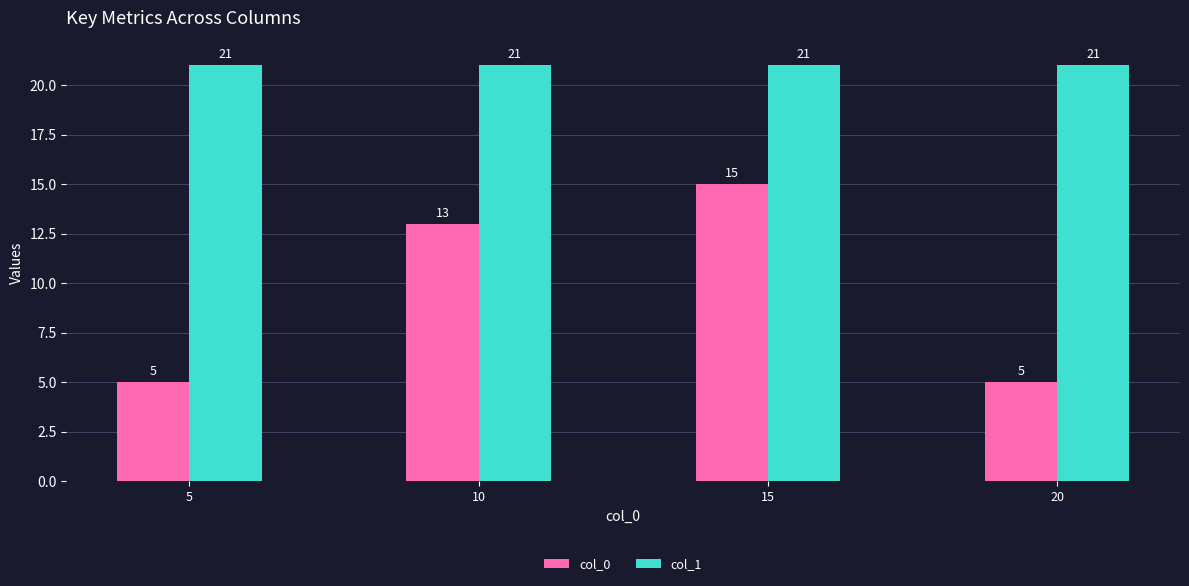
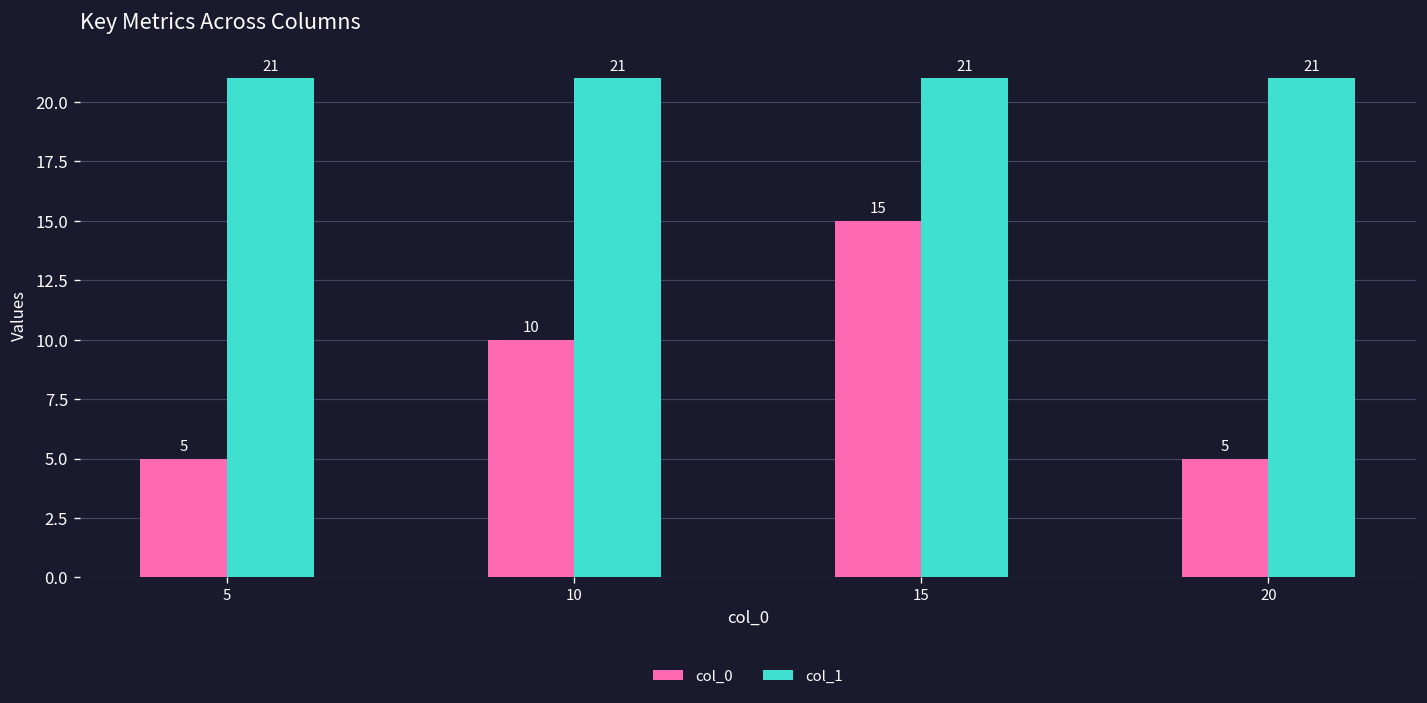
col_0, 10: 13 -> 10
